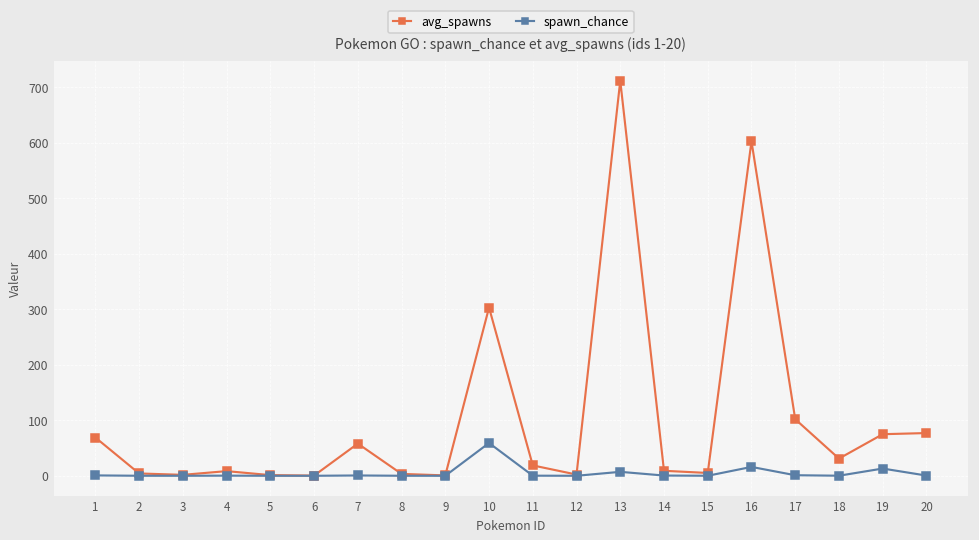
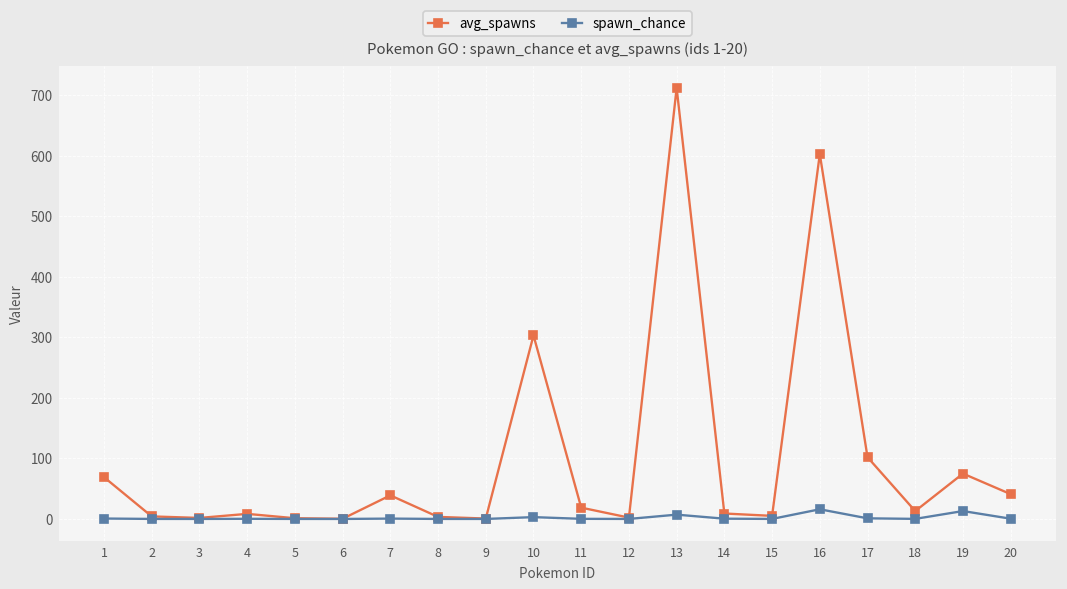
avg_spawns, 7: 60 -> 40
spawn_chance, 10: 60 -> 0
avg_spawns, 18: 30 -> 10
avg_spawns, 20: 80 -> 40
